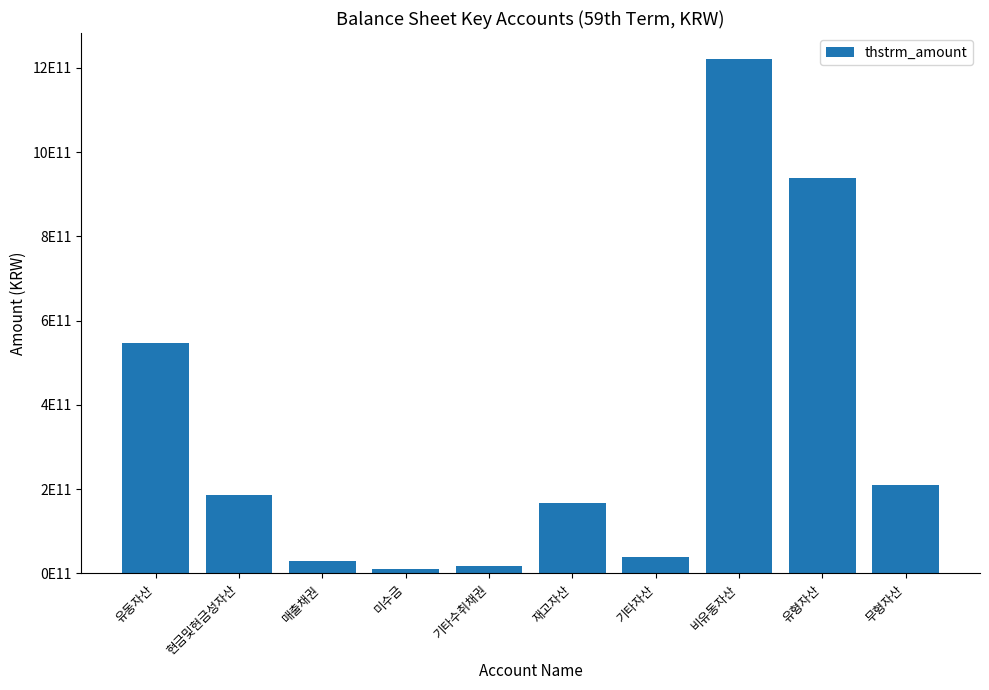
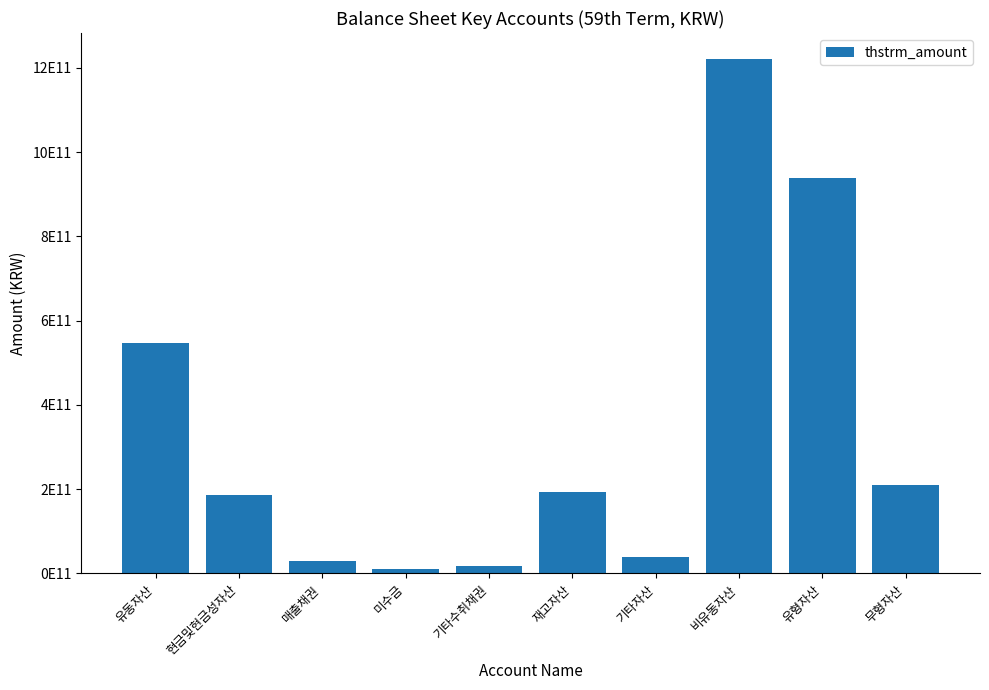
재고자산: 170000000000 -> 190000000000
